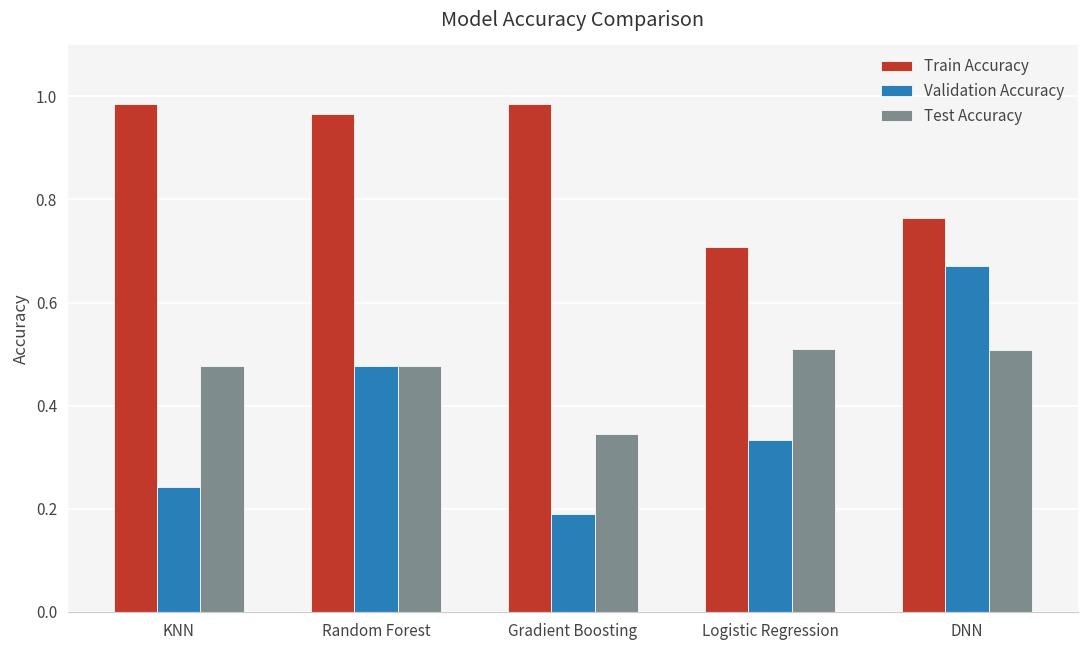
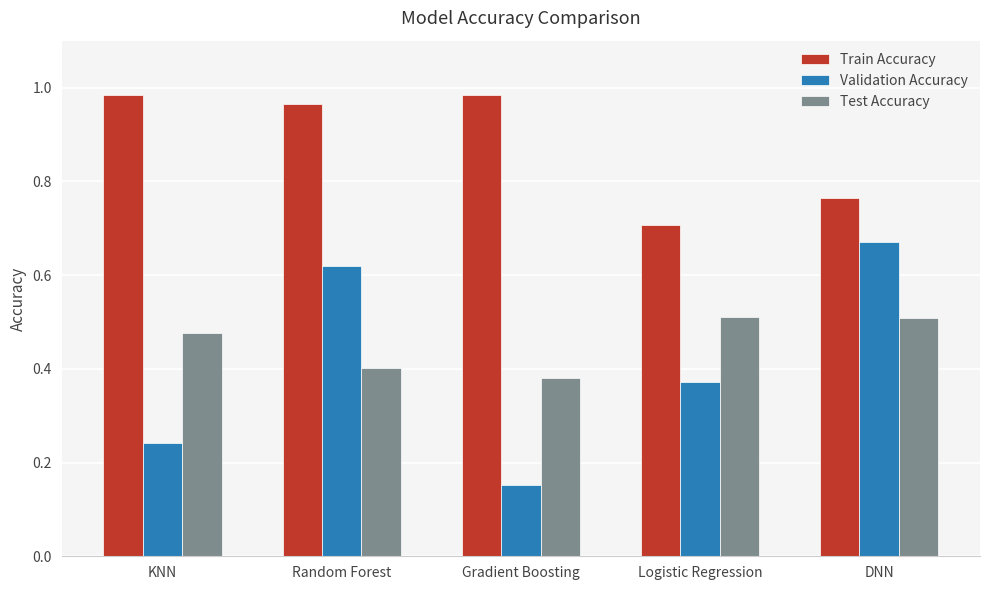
Validation Accuracy, Random Forest: 0.48 -> 0.62
Test Accuracy, Random Forest: 0.48 -> 0.40
Validation Accuracy, Gradient Boosting: 0.19 -> 0.15
Test Accuracy, Gradient Boosting: 0.34 -> 0.38
Validation Accuracy, Logistic Regression: 0.33 -> 0.37
